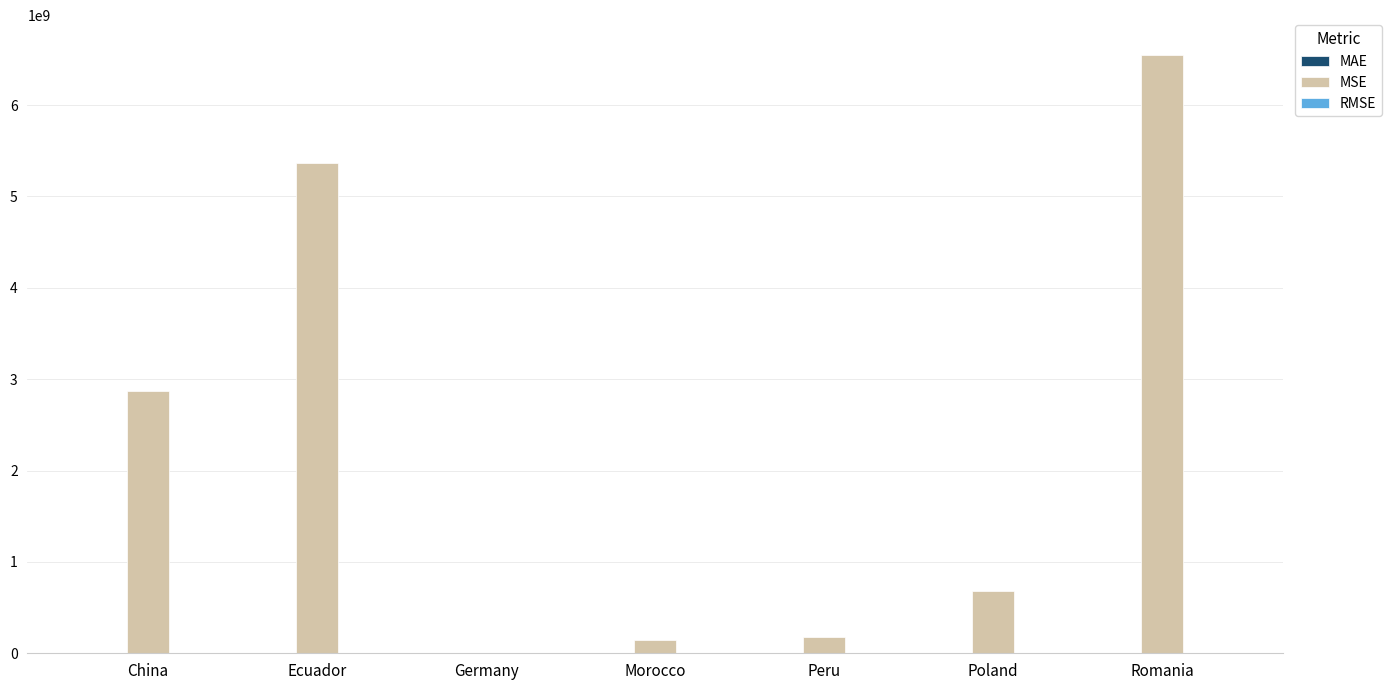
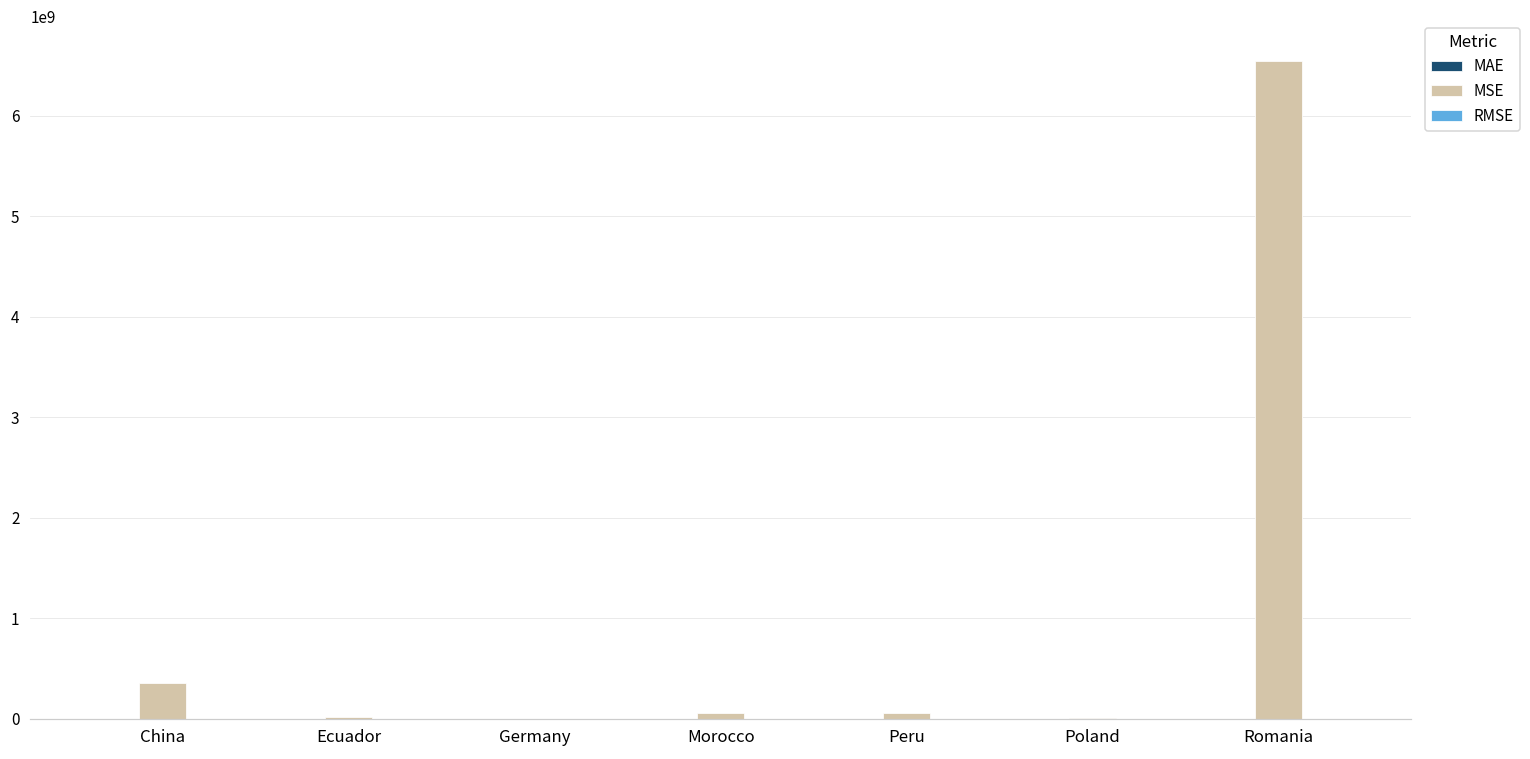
MSE, China: 2900000000 -> 300000000
MSE, Ecuador: 5400000000 -> 0
MSE, Morocco: 140000000 -> 50000000
MSE, Peru: 200000000 -> 100000000
MSE, Poland: 700000000 -> 0
